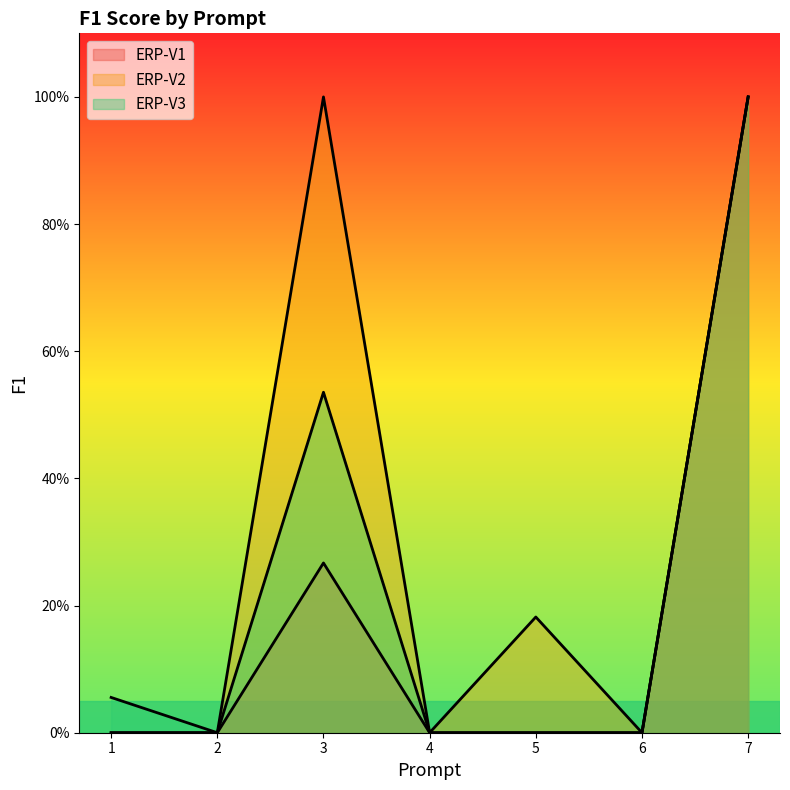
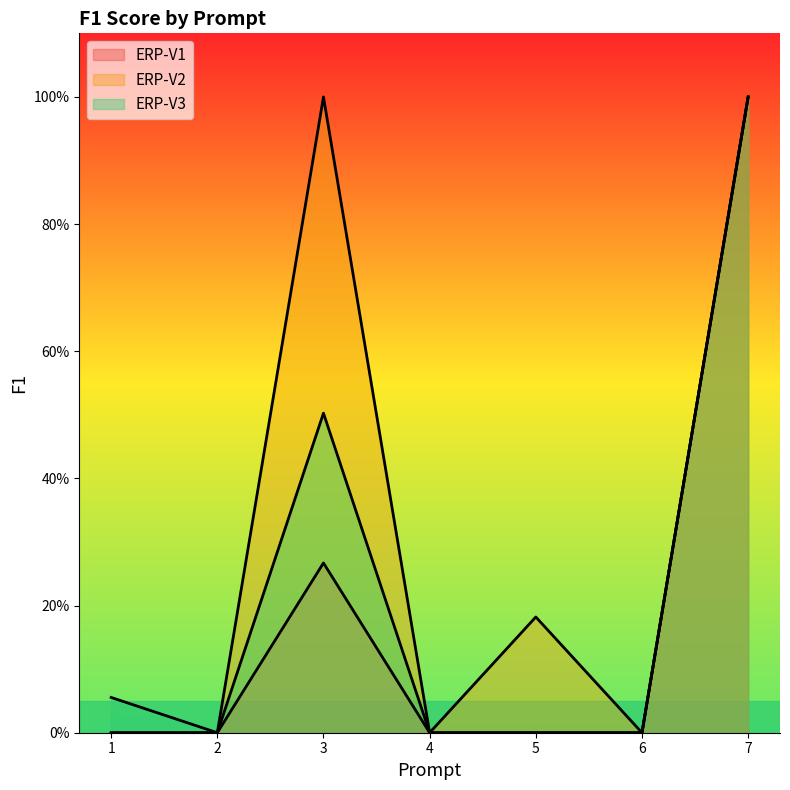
ERP-V3, 3: 54% -> 50%
